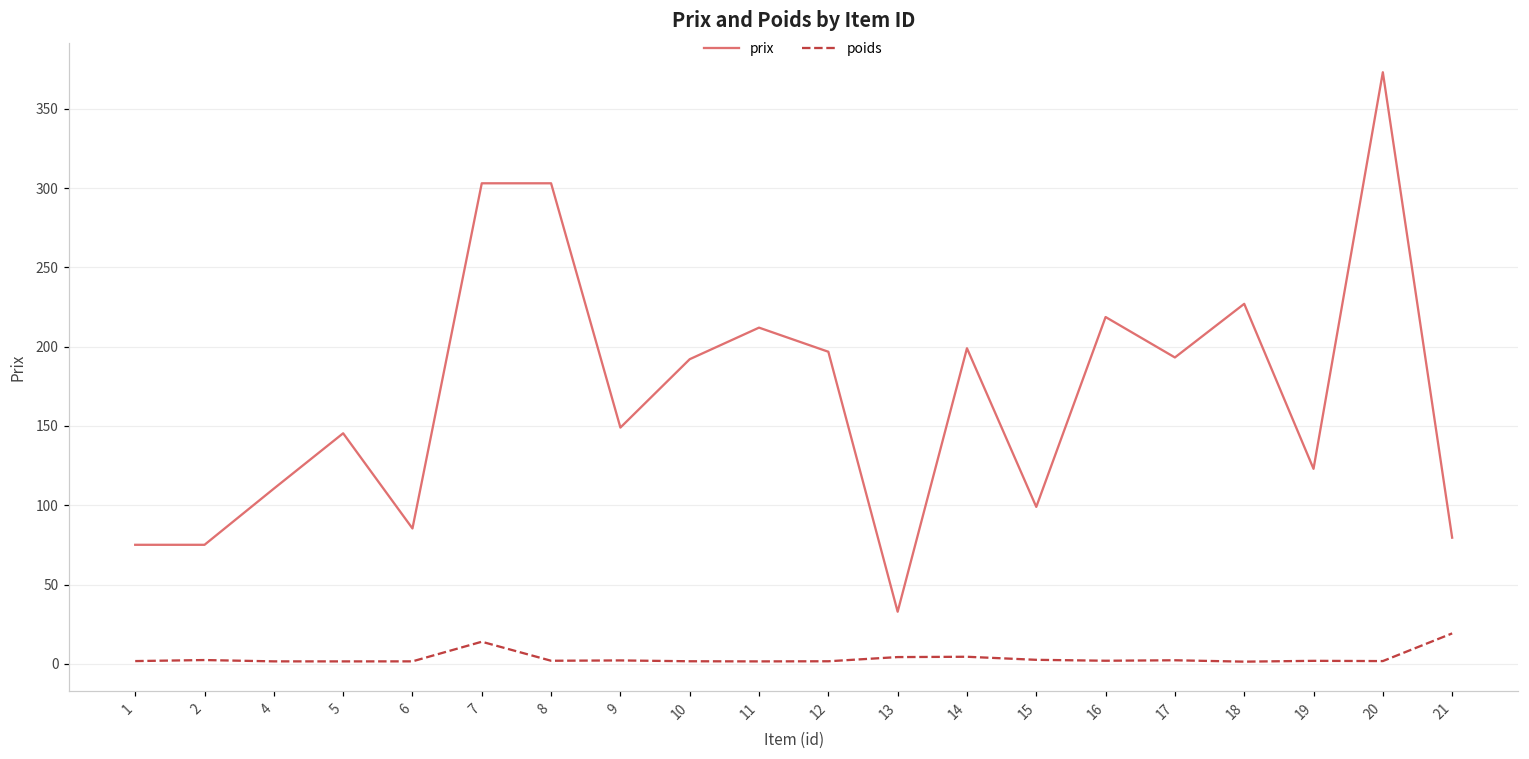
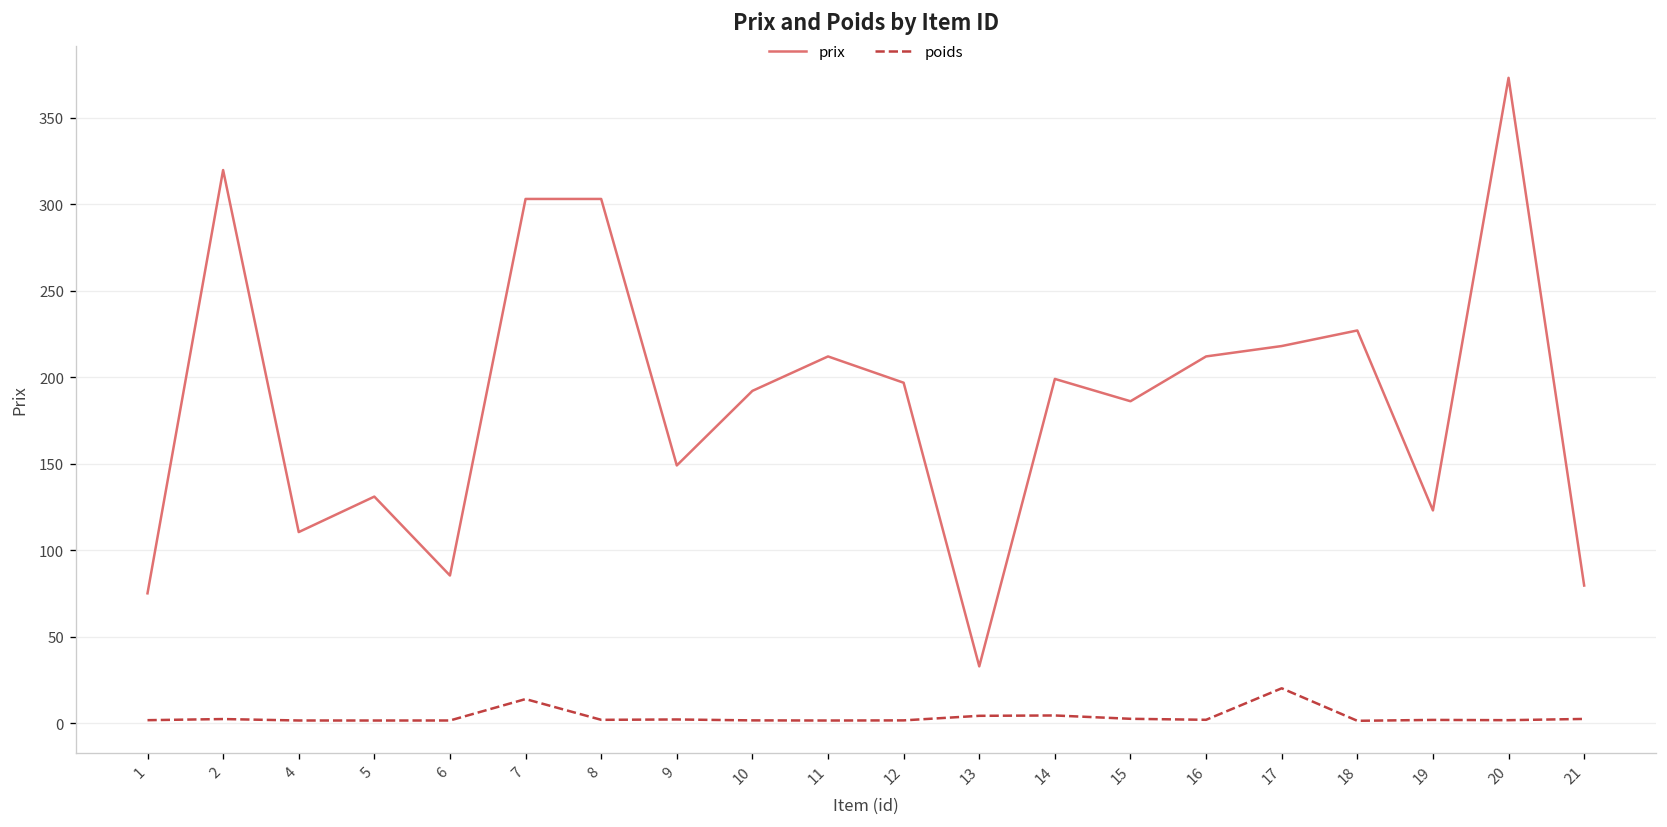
prix, 2: 75 -> 320
prix, 5: 145 -> 131
prix, 15: 99 -> 186
prix, 16: 219 -> 212
prix, 17: 193 -> 218
poids, 17: 2 -> 20
poids, 21: 19 -> 3
